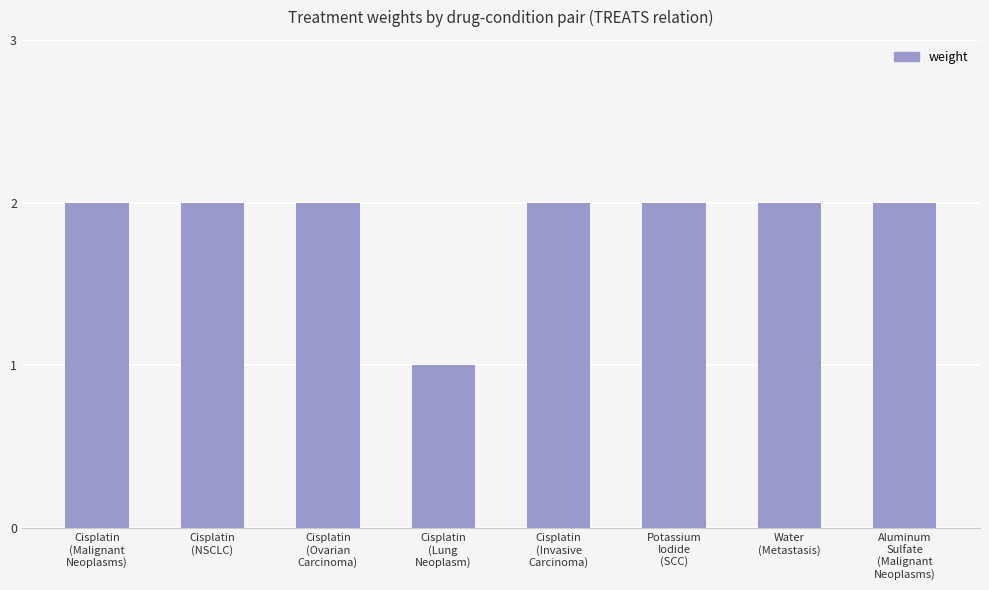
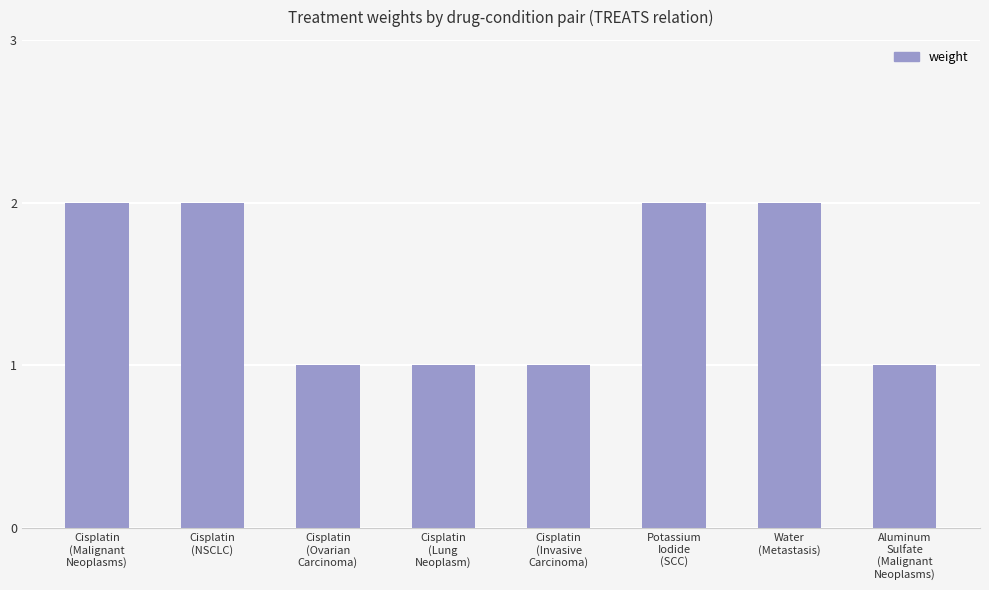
Cisplatin (Ovarian Carcinoma): 2 -> 1
Cisplatin (Invasive Carcinoma): 2 -> 1
Aluminum Sulfate (Malignant Neoplasms): 2 -> 1
